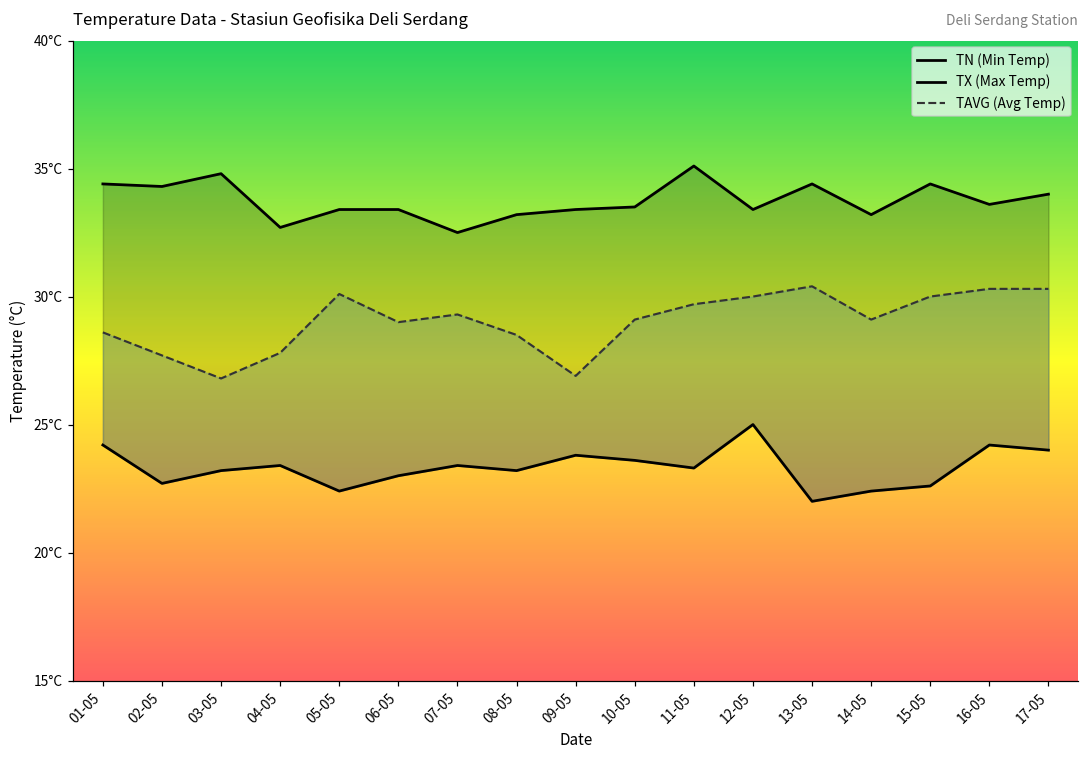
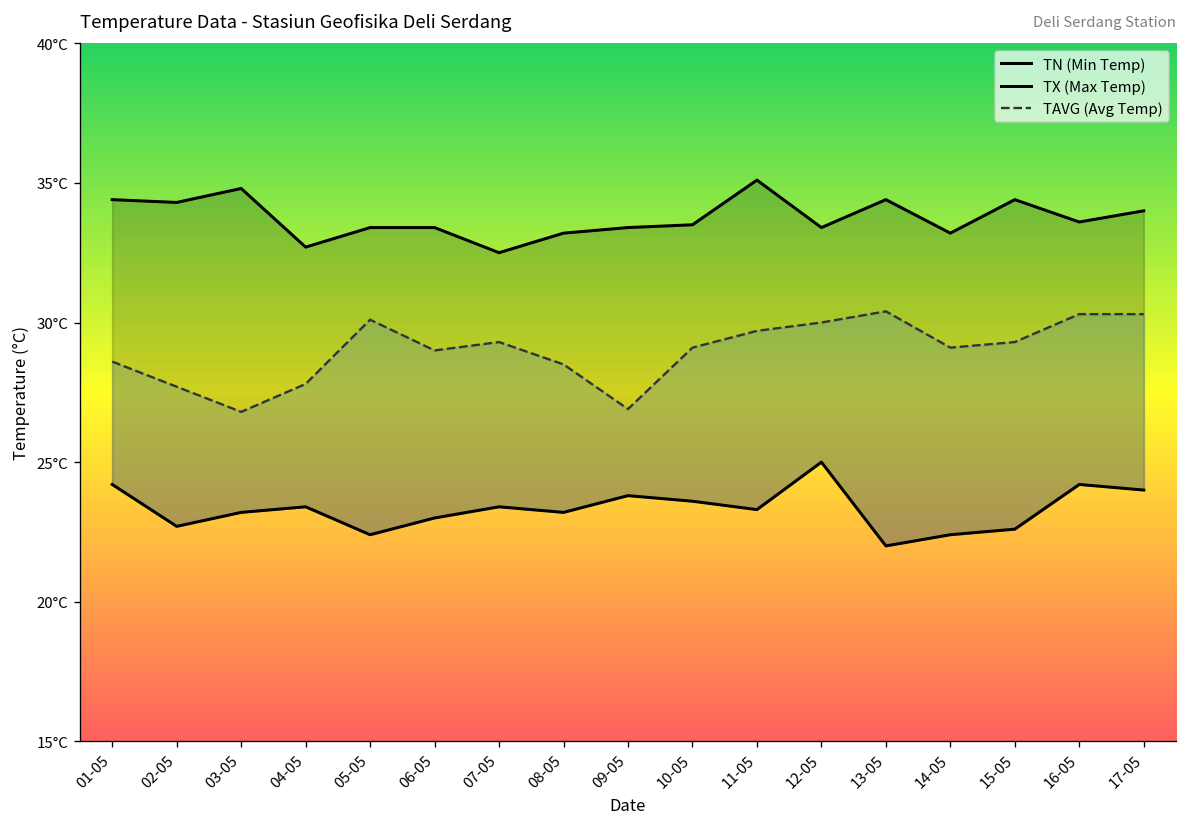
TAVG (Avg Temp), 15-05: 30.0°C -> 29.3°C
